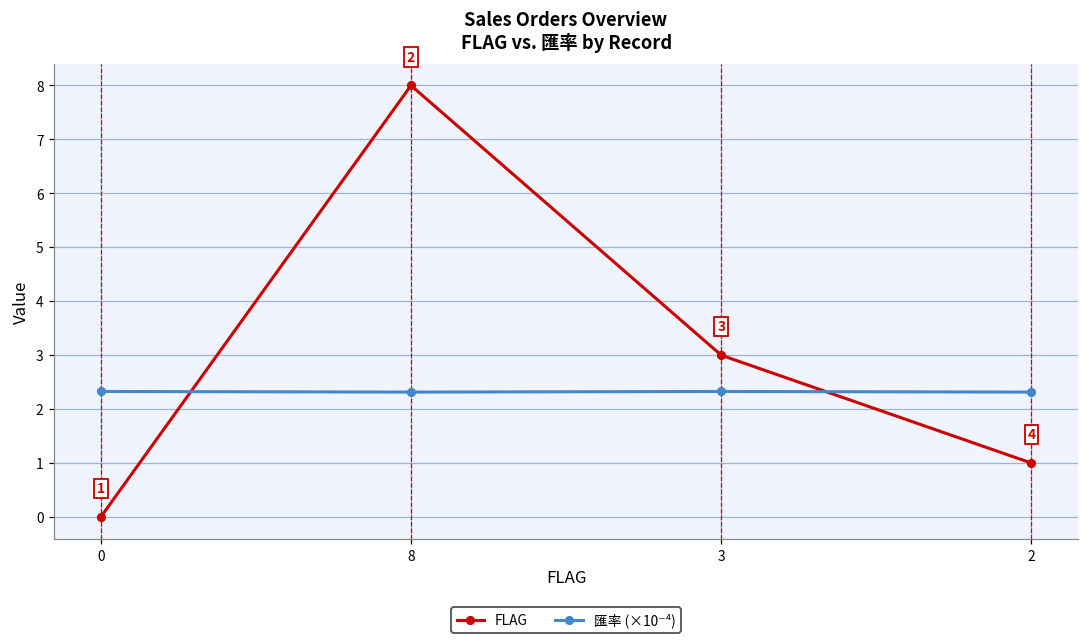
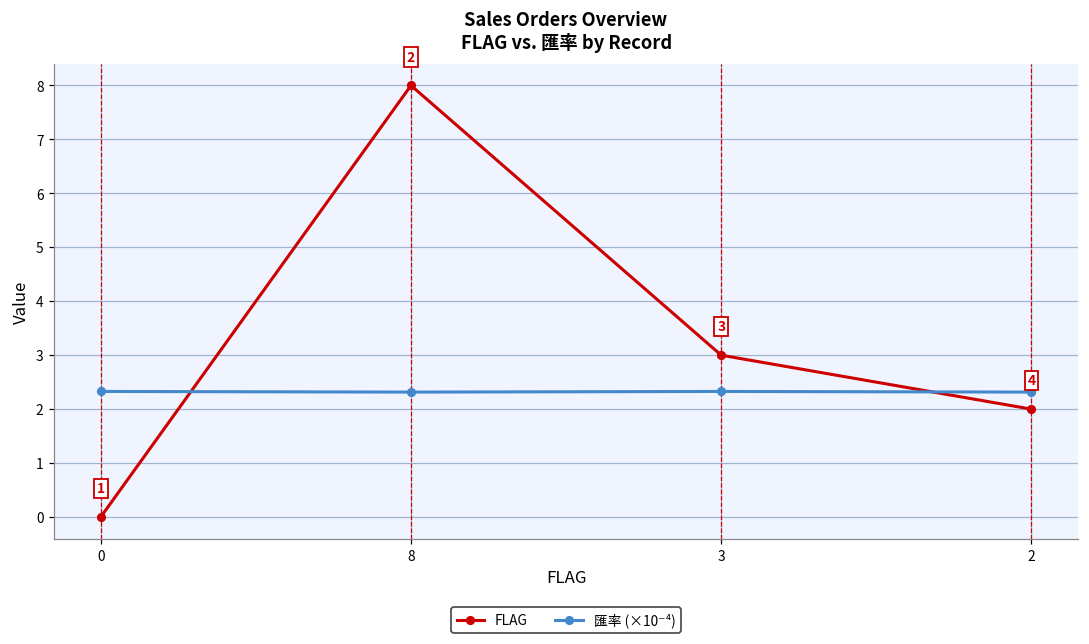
FLAG, 2: 1 -> 2
